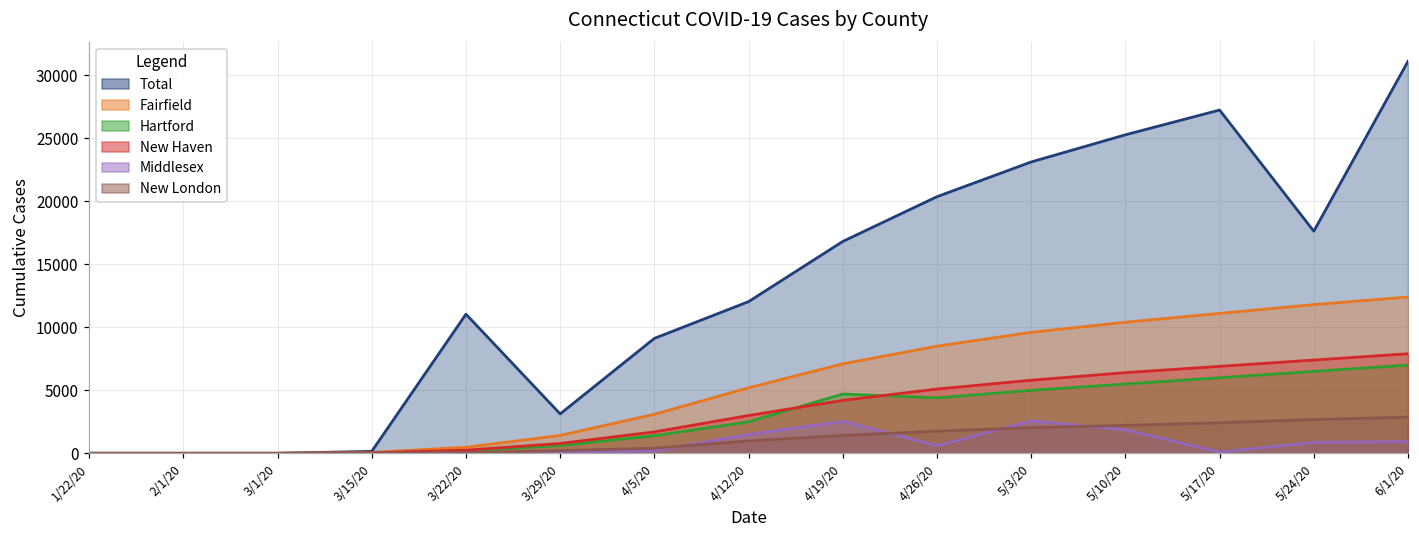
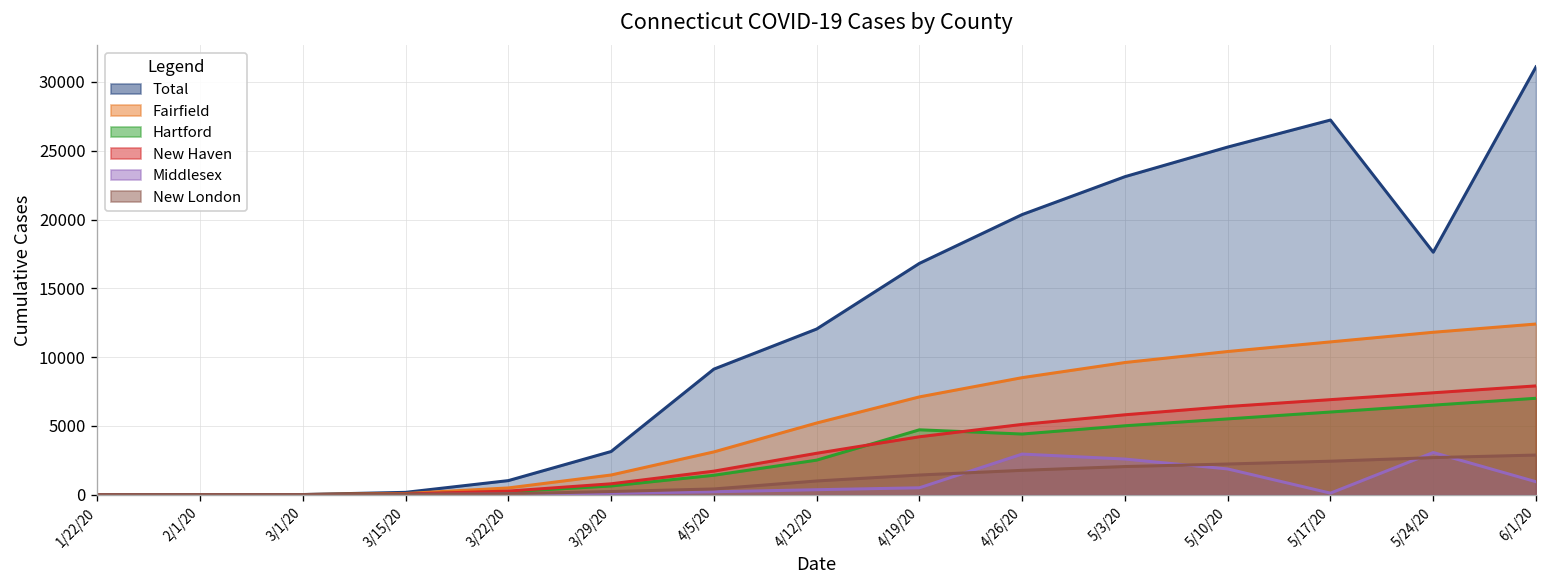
Total, 3/22/20: 11000 -> 1000
Middlesex, 4/12/20: 1500 -> 400
Middlesex, 4/19/20: 2500 -> 500
Middlesex, 4/26/20: 600 -> 2900
Middlesex, 5/24/20: 900 -> 3100
